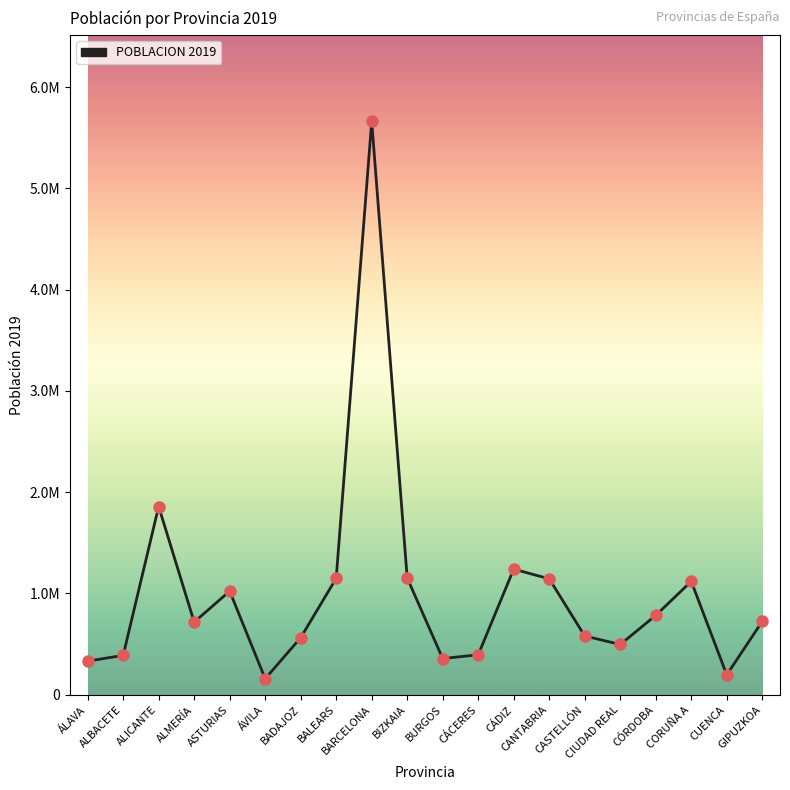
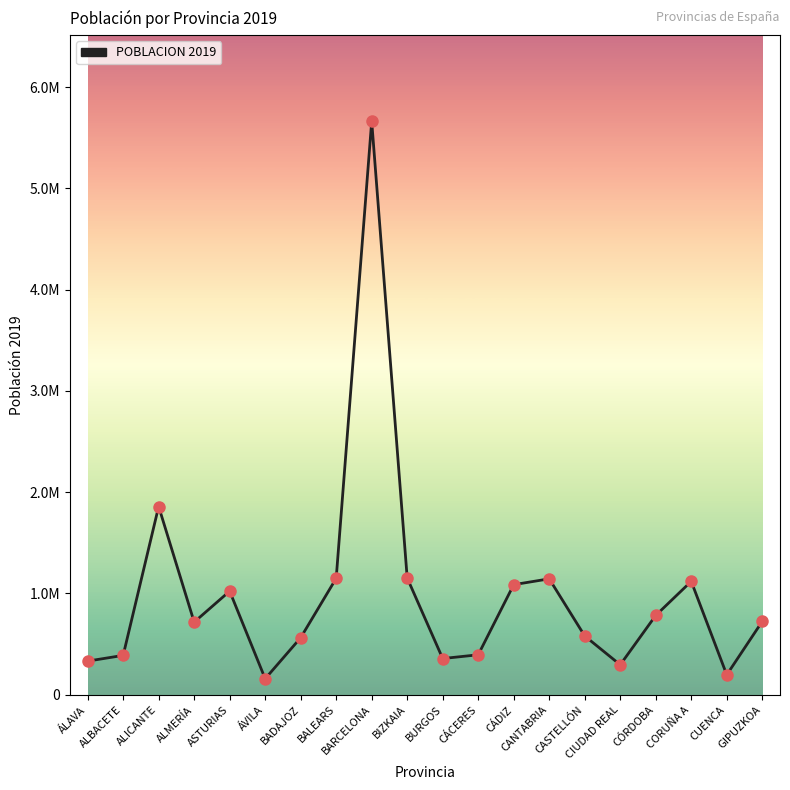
CÁDIZ: 1240000 -> 1090000
CIUDAD REAL: 500000 -> 300000
